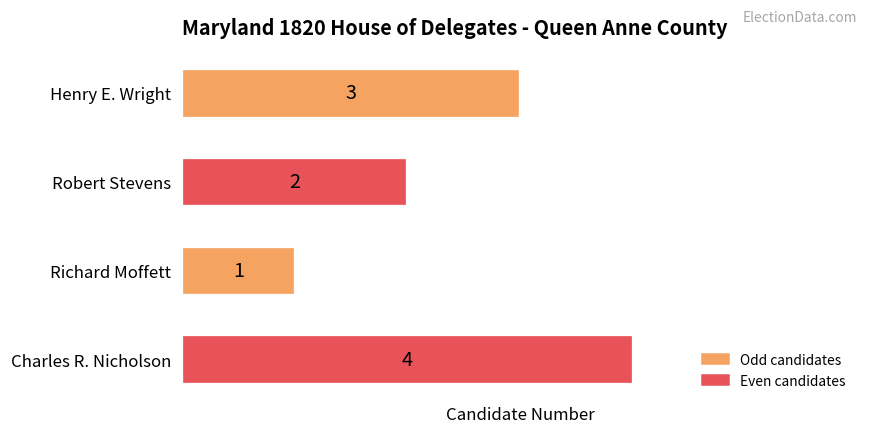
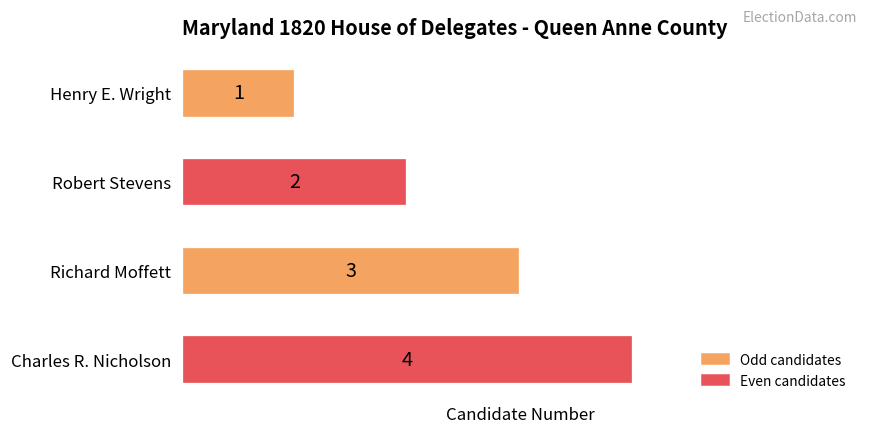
Henry E. Wright: 3 -> 1
Richard Moffett: 1 -> 3
